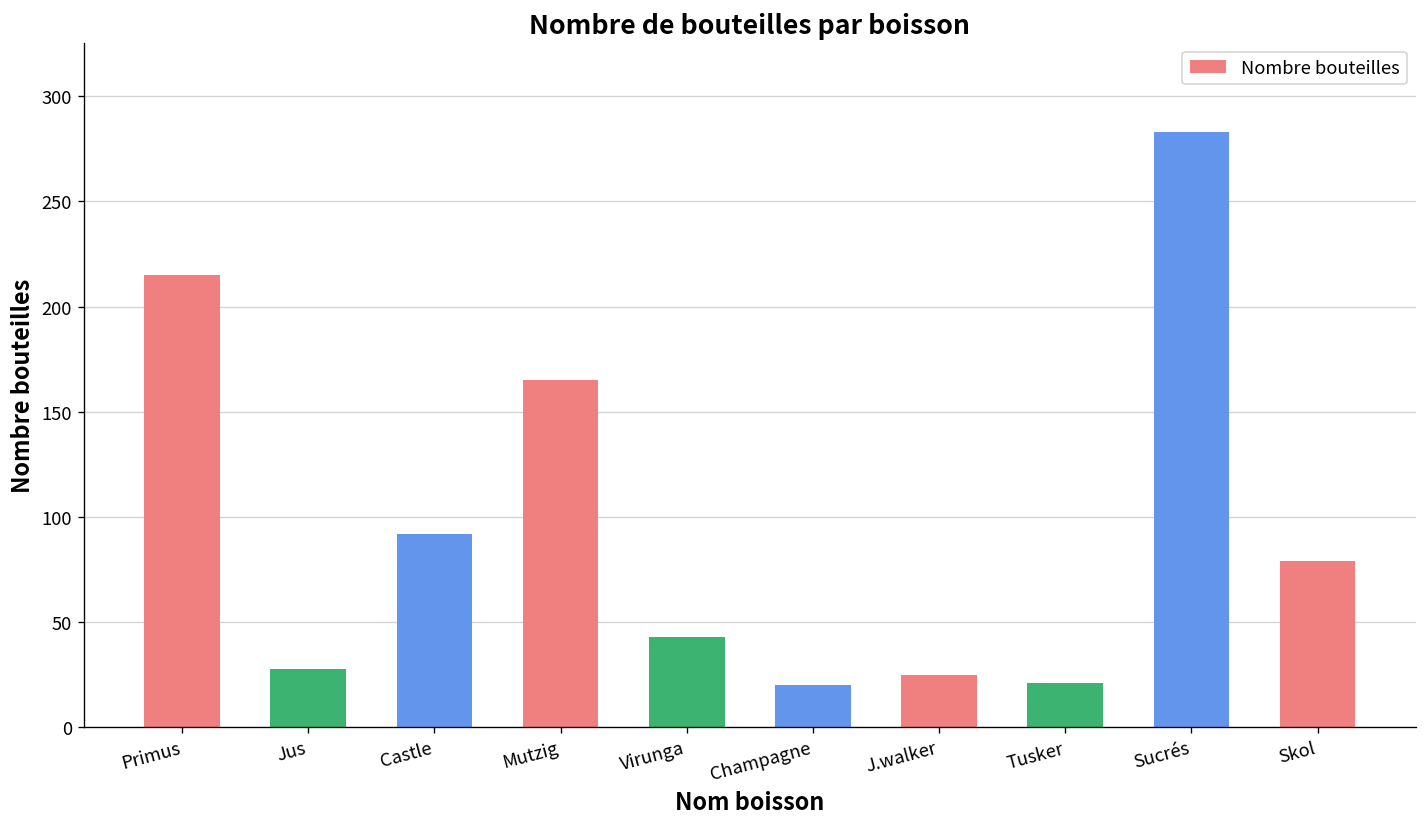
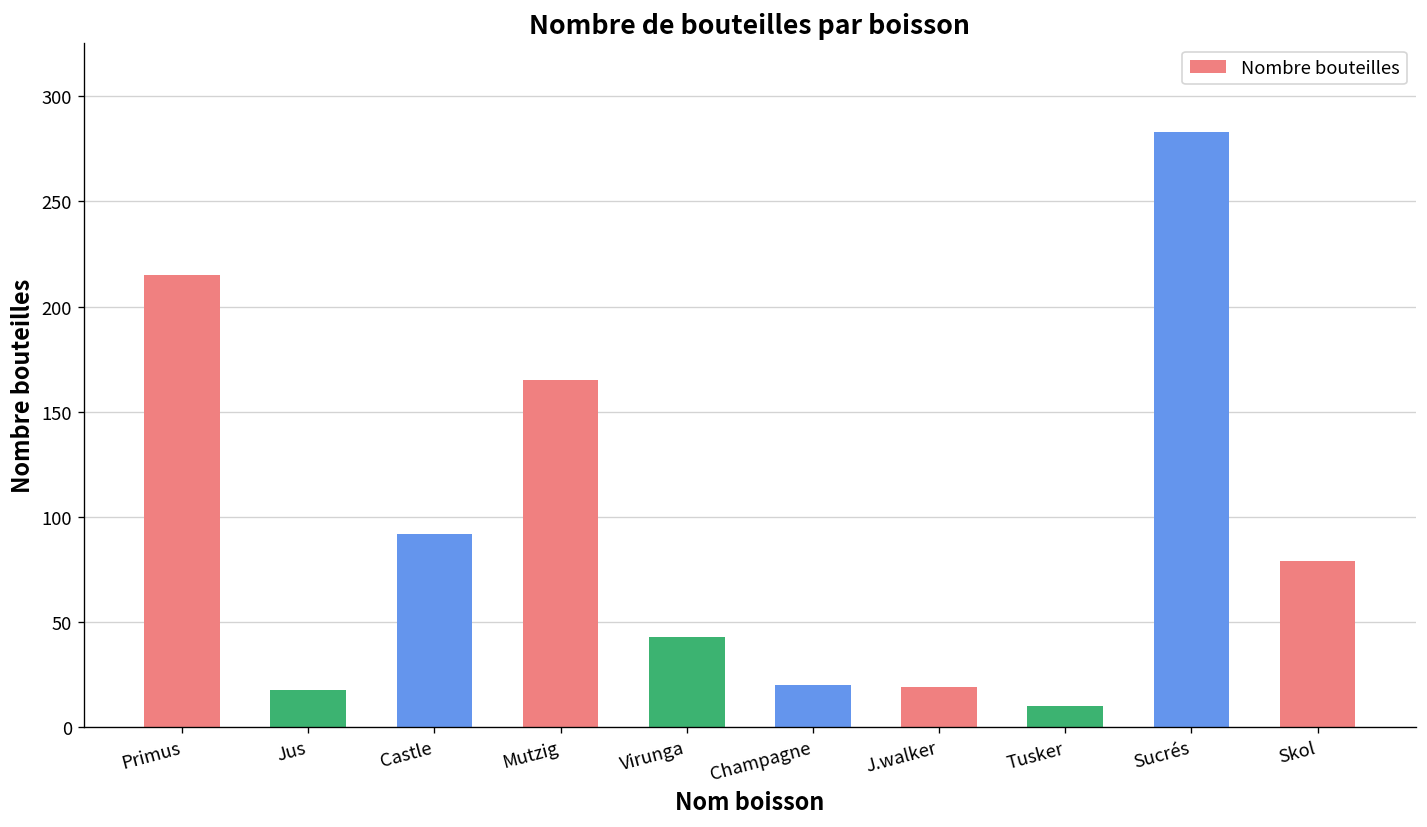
Jus: 28 -> 18
J.walker: 25 -> 19
Tusker: 21 -> 10
